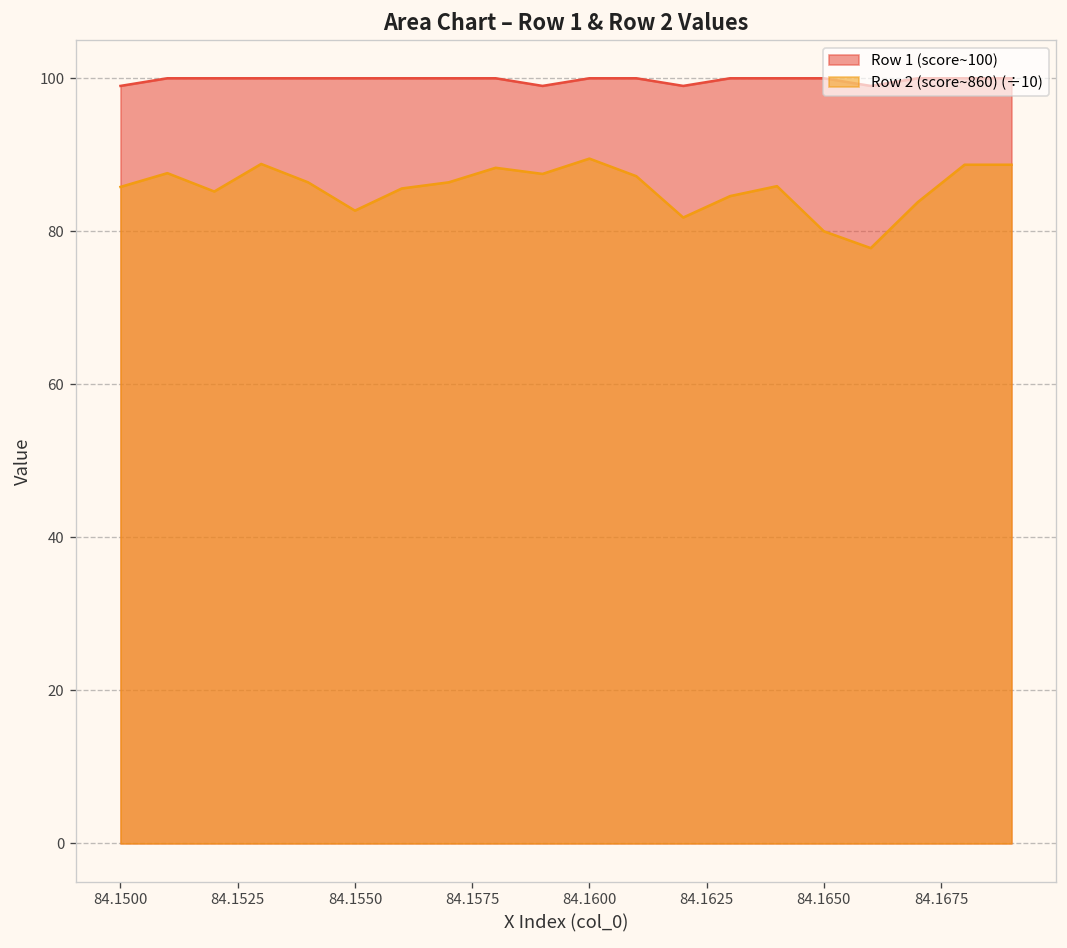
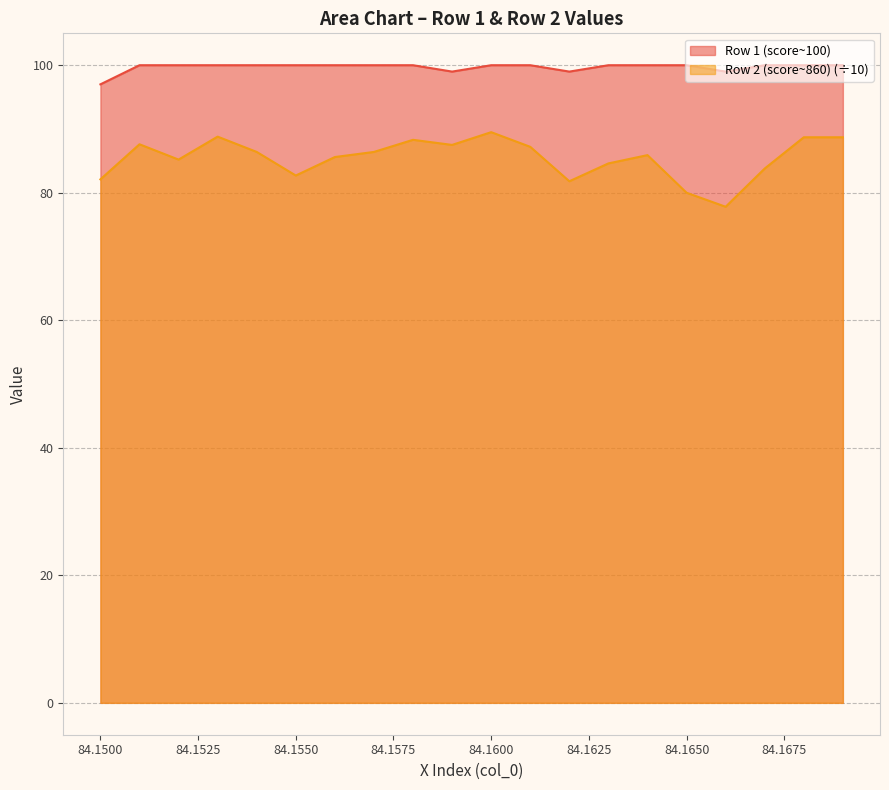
Row 1 (score~100), 84.1500: 99 -> 97
Row 2 (score~860) (÷10), 84.1500: 86 -> 82
